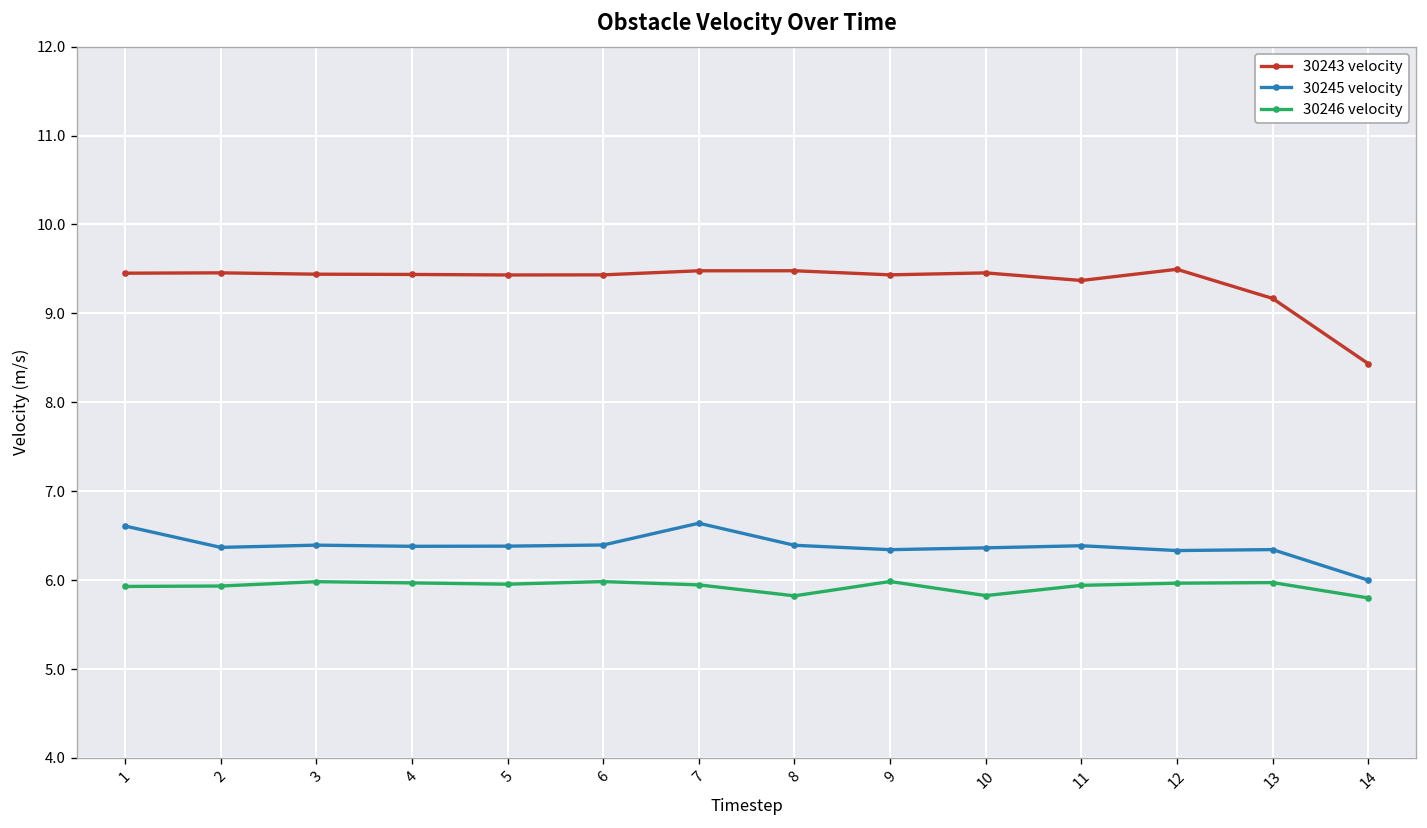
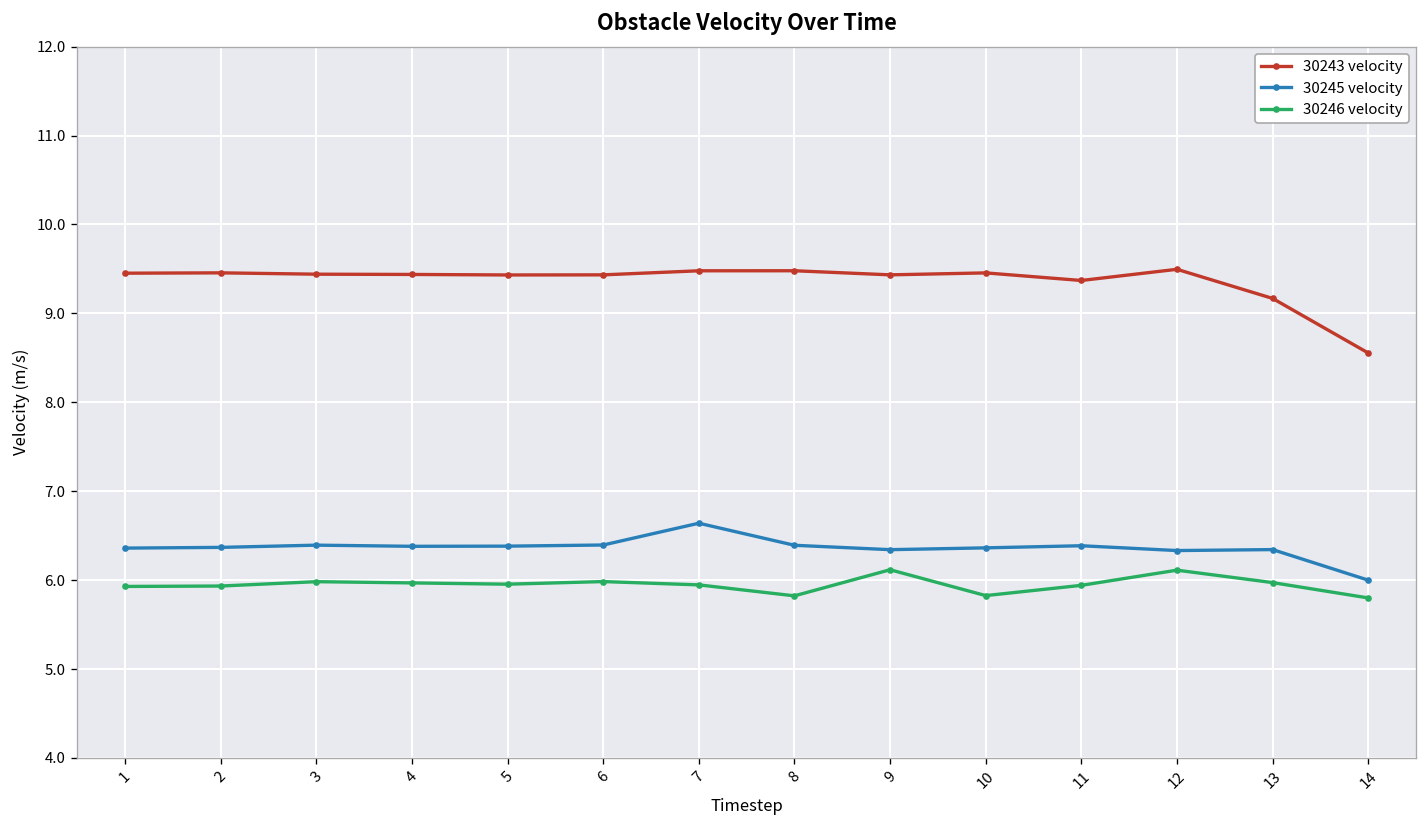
30245 velocity, 1: 6.6 -> 6.4
30246 velocity, 9: 6.0 -> 6.1
30246 velocity, 12: 6.0 -> 6.1
30243 velocity, 14: 8.4 -> 8.6
